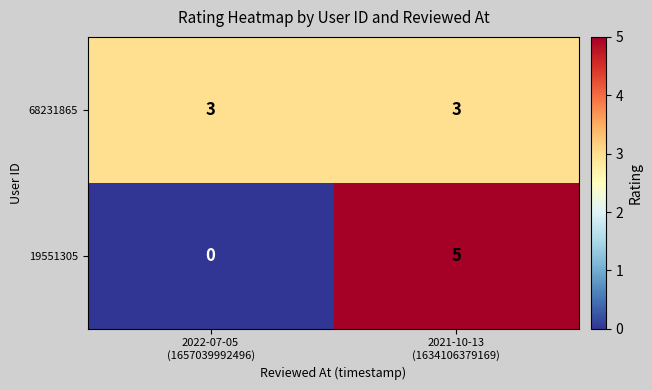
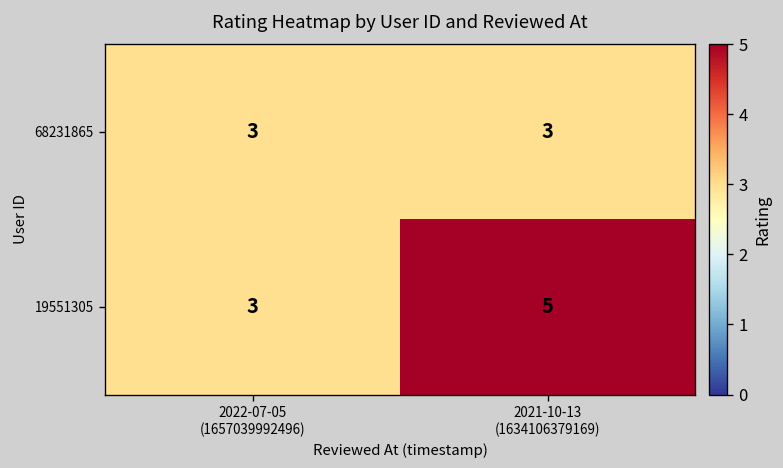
19551305, 2022-07-05 (1657039992496): 0 -> 3
